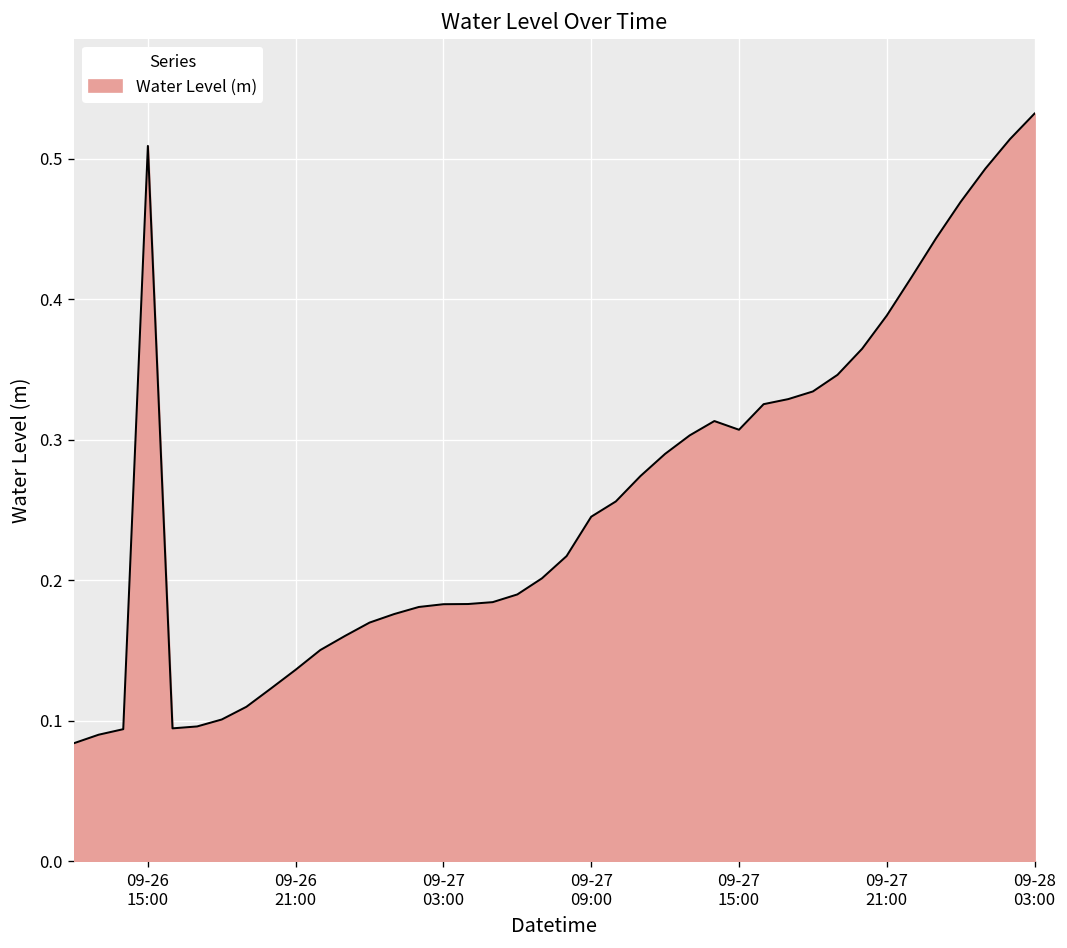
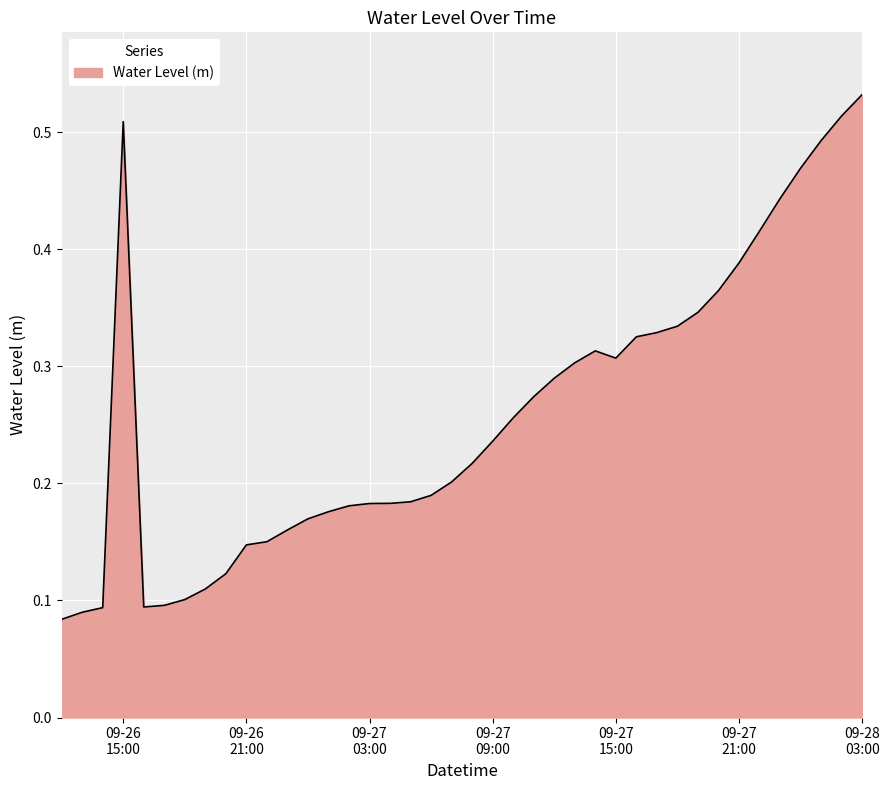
09-26 21:00: 0.136 -> 0.148
09-27 09:00: 0.245 -> 0.236
